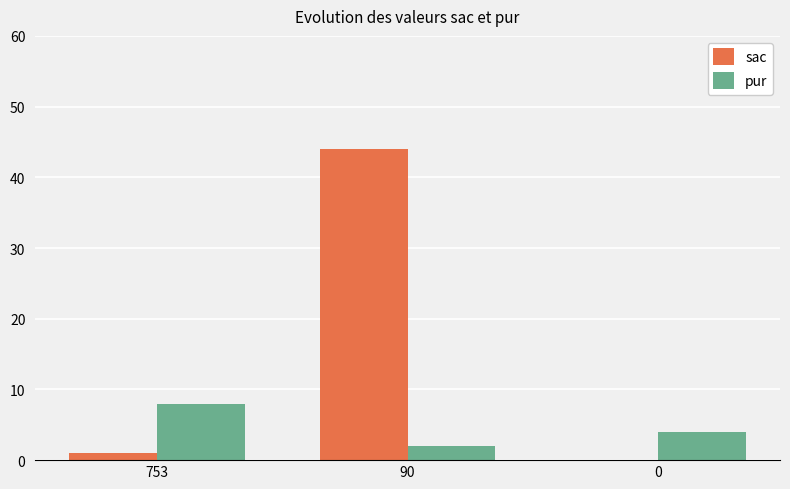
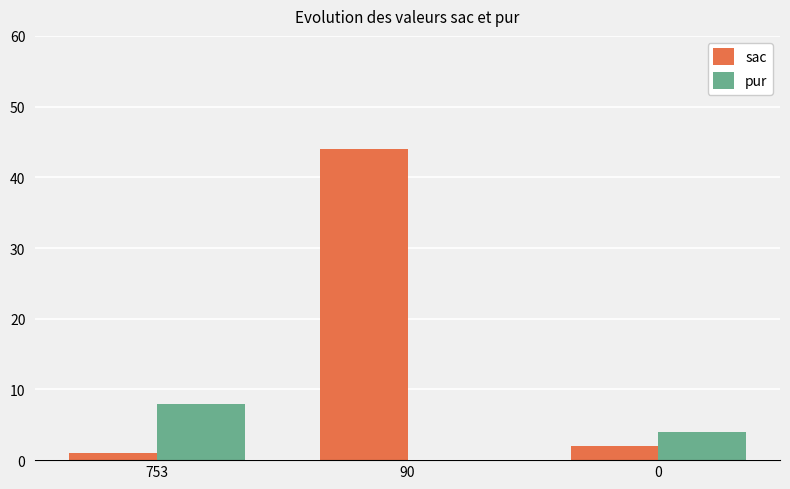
pur, 90: 2 -> 0
sac, 0: 0 -> 2
